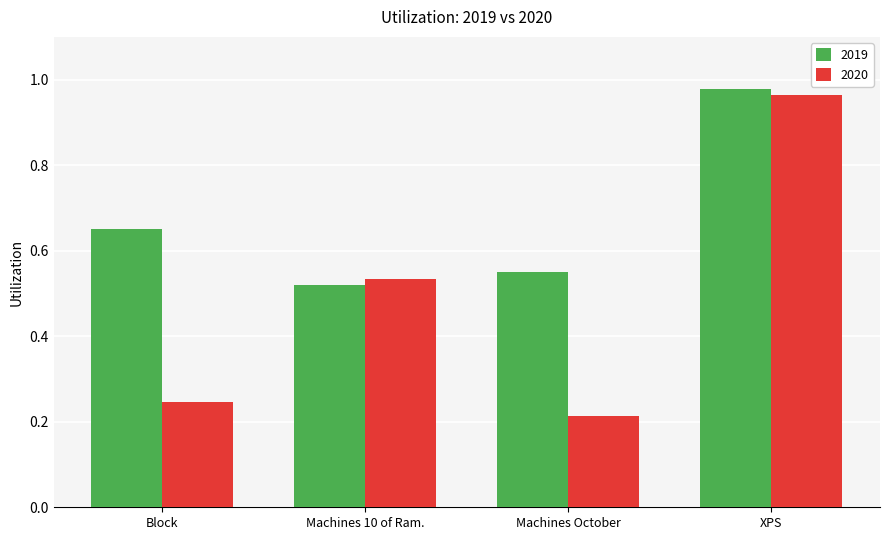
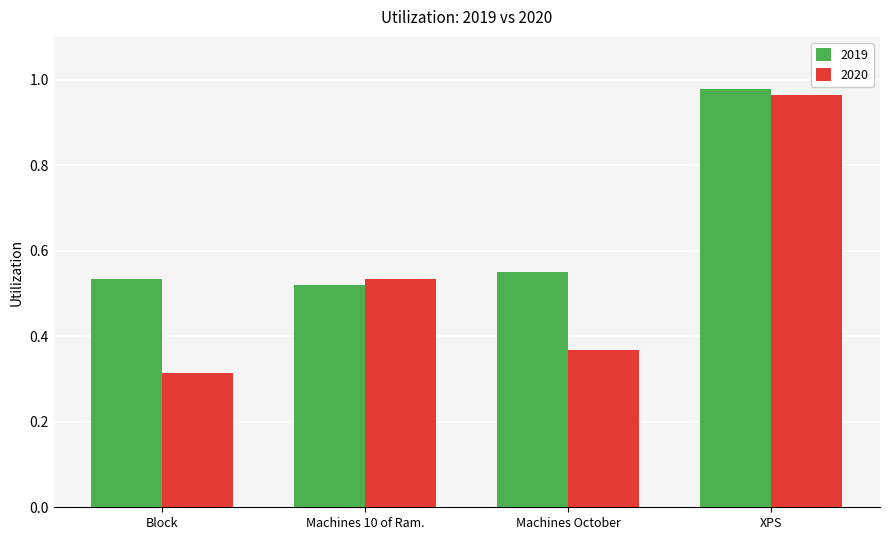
2019, Block: 0.65 -> 0.53
2020, Block: 0.25 -> 0.31
2020, Machines October: 0.21 -> 0.37
